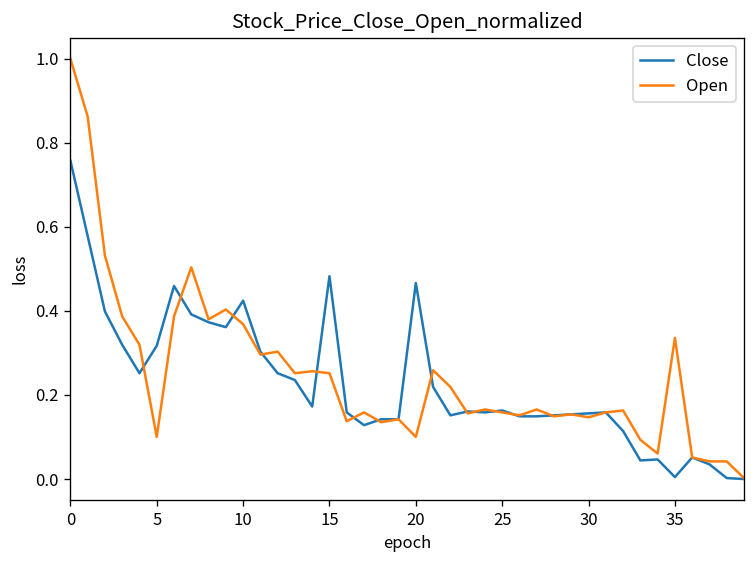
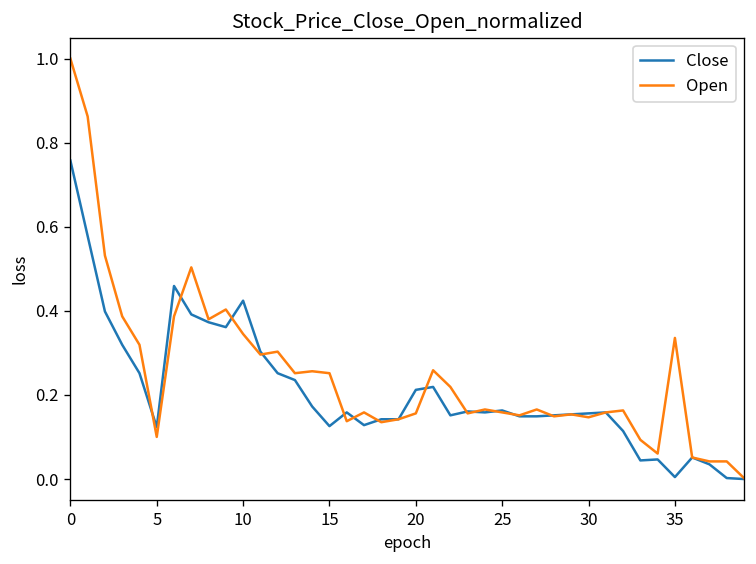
Close, 5: 0.32 -> 0.12
Open, 10: 0.37 -> 0.34
Close, 15: 0.48 -> 0.13
Close, 20: 0.47 -> 0.21
Open, 20: 0.10 -> 0.16
